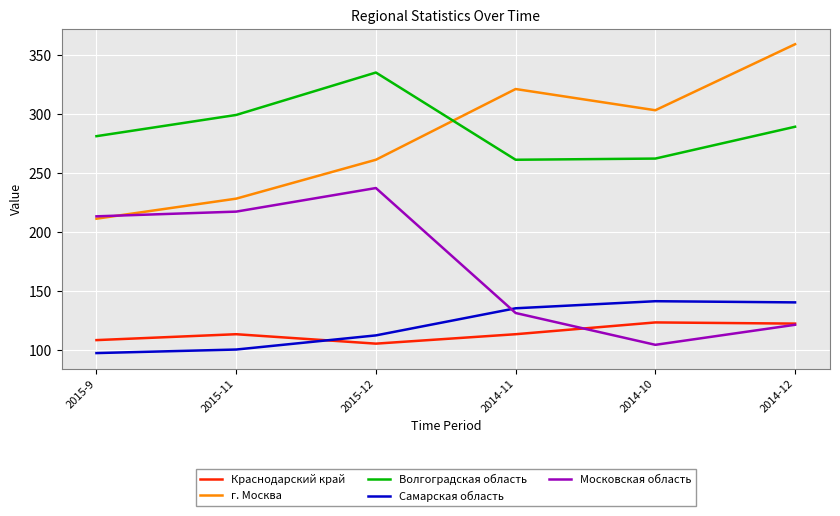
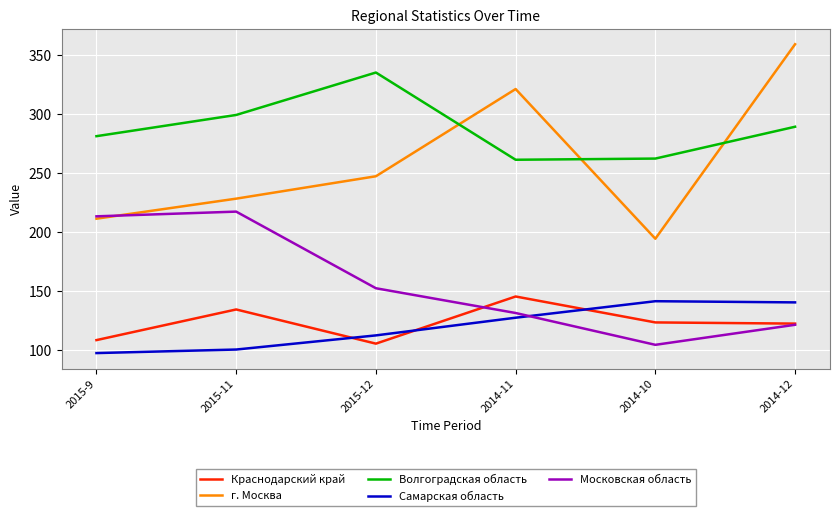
Краснодарский край, 2015-11: 113 -> 134
г. Москва, 2015-12: 261 -> 247
Московская область, 2015-12: 237 -> 152
Краснодарский край, 2014-11: 113 -> 145
Самарская область, 2014-11: 135 -> 127
г. Москва, 2014-10: 303 -> 194
